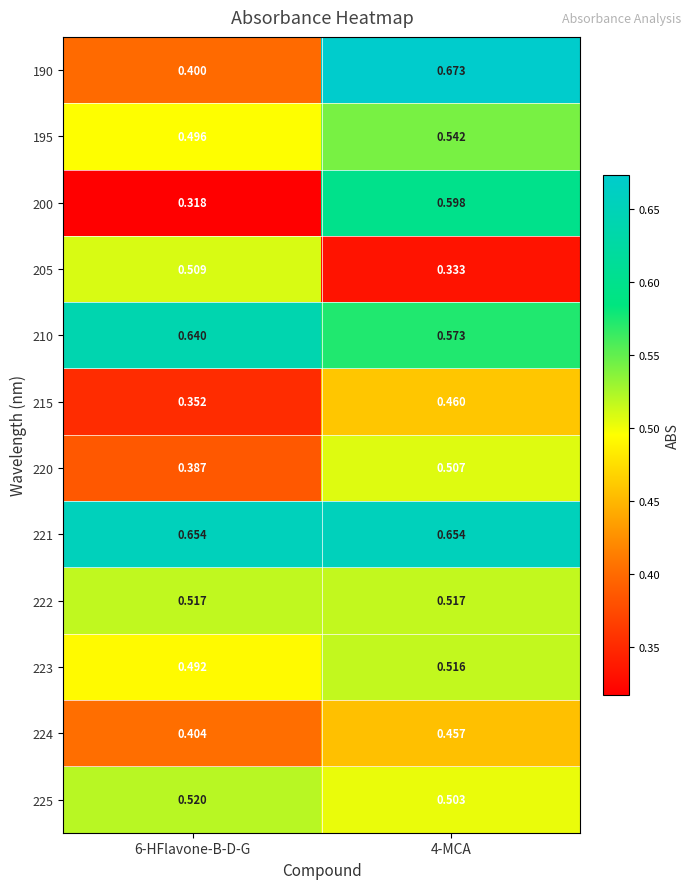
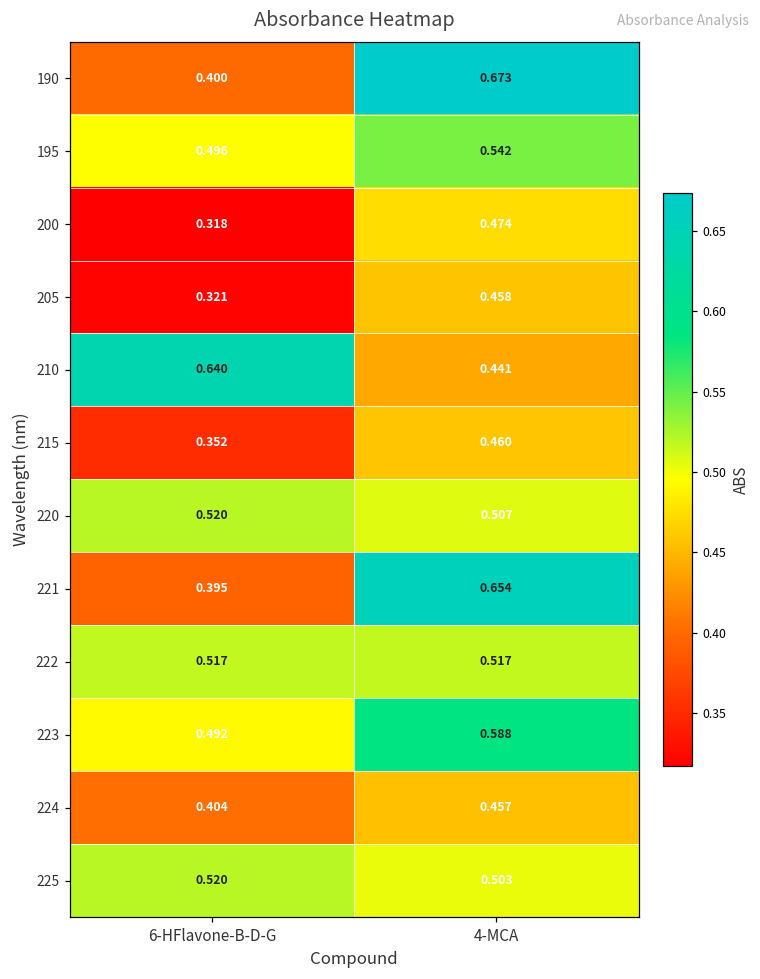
200, 4-MCA: 0.598 -> 0.474
205, 6-HFlavone-B-D-G: 0.509 -> 0.321
205, 4-MCA: 0.333 -> 0.458
210, 4-MCA: 0.573 -> 0.441
220, 6-HFlavone-B-D-G: 0.387 -> 0.520
221, 6-HFlavone-B-D-G: 0.654 -> 0.395
223, 4-MCA: 0.516 -> 0.588
